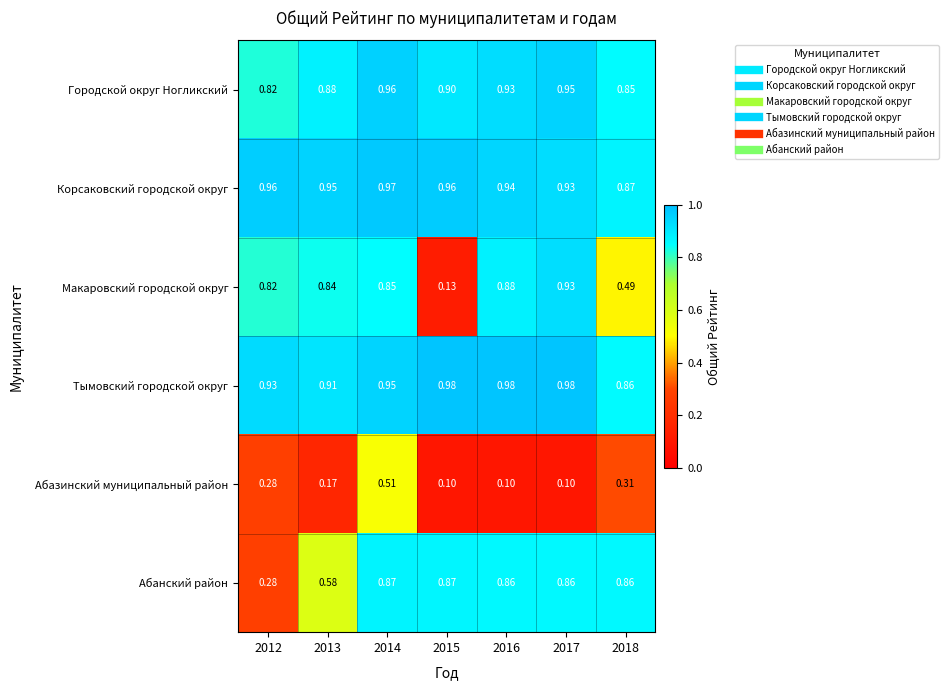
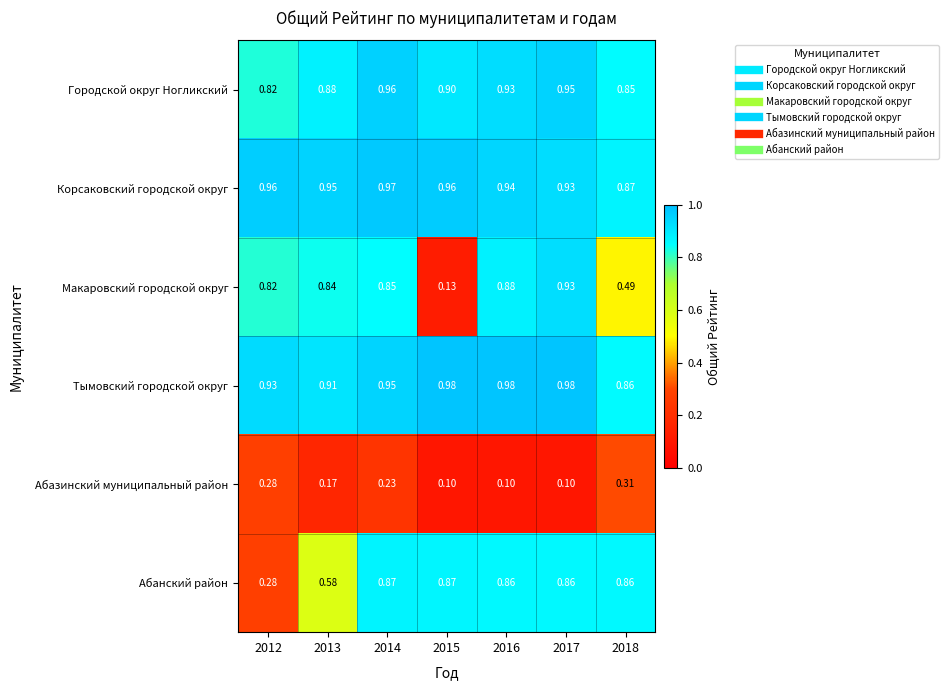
Абазинский муниципальный район, 2014: 0.51 -> 0.23
